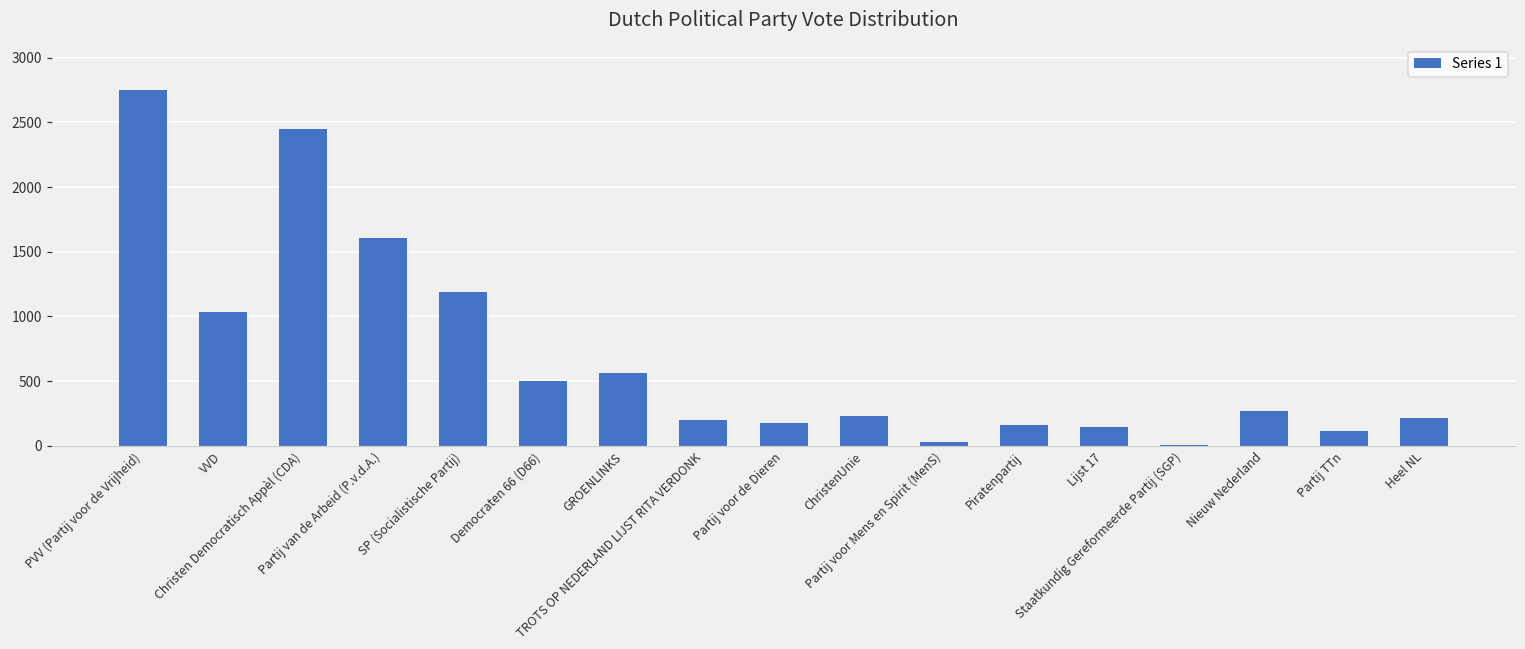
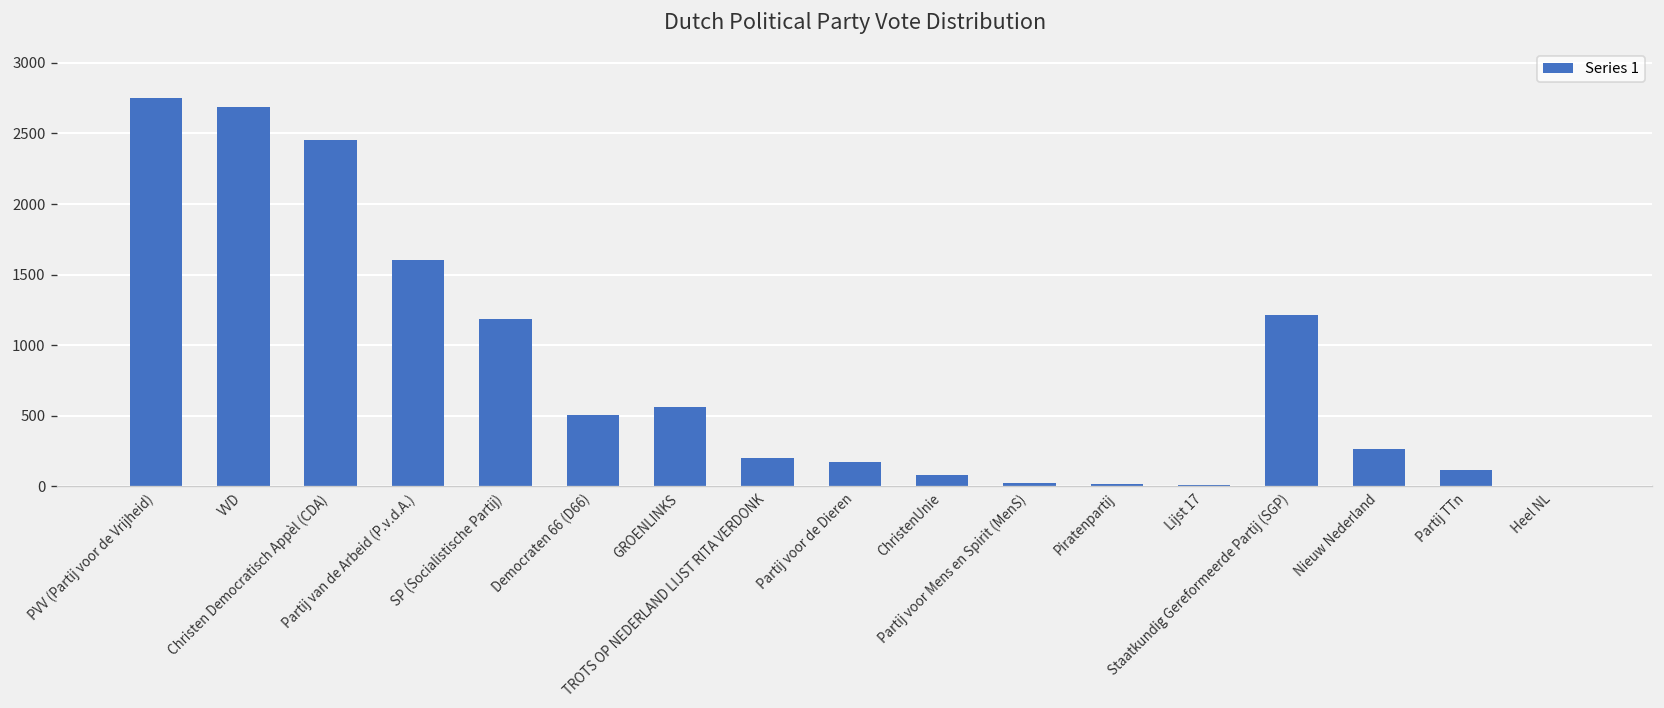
VVD: 1040 -> 2690
ChristenUnie: 230 -> 80
Piratenpartij: 160 -> 10
Lijst 17: 140 -> 10
Staatkundig Gereformeerde Partij (SGP): 10 -> 1210
Heel NL: 220 -> 0
